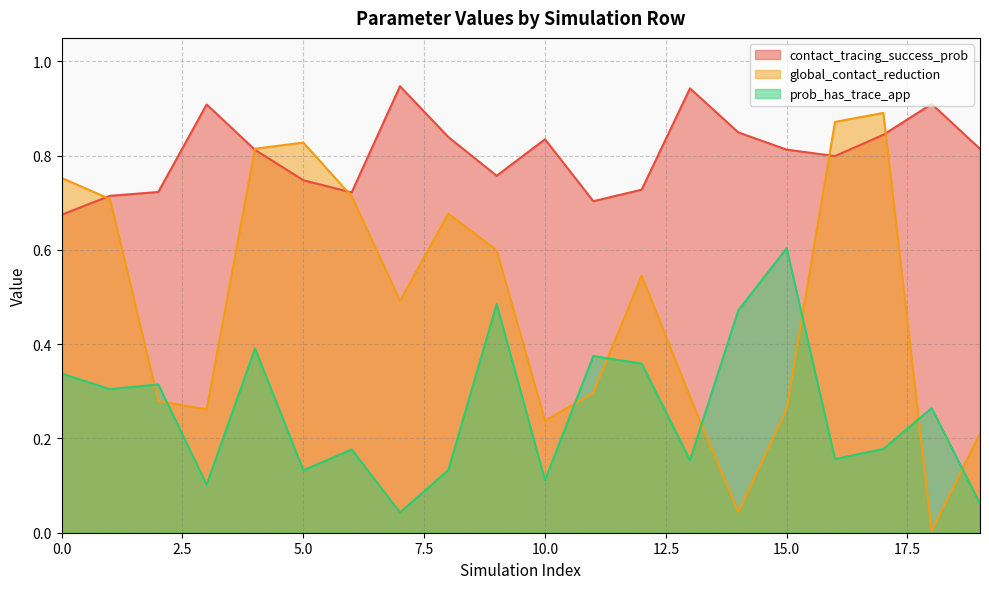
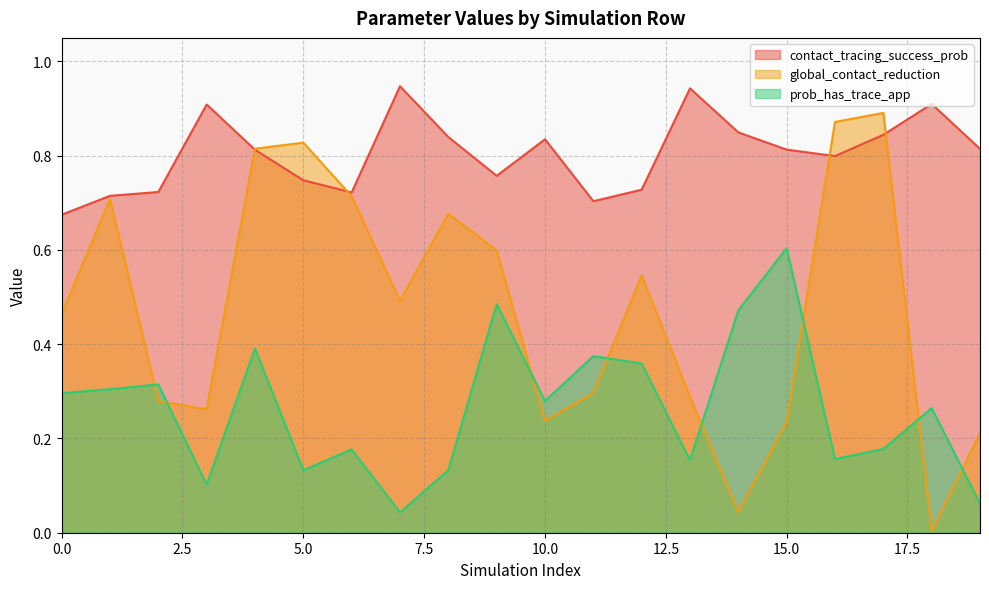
global_contact_reduction, 0.0: 0.75 -> 0.46
prob_has_trace_app, 0.0: 0.34 -> 0.30
prob_has_trace_app, 10.0: 0.11 -> 0.28
global_contact_reduction, 15.0: 0.26 -> 0.24
